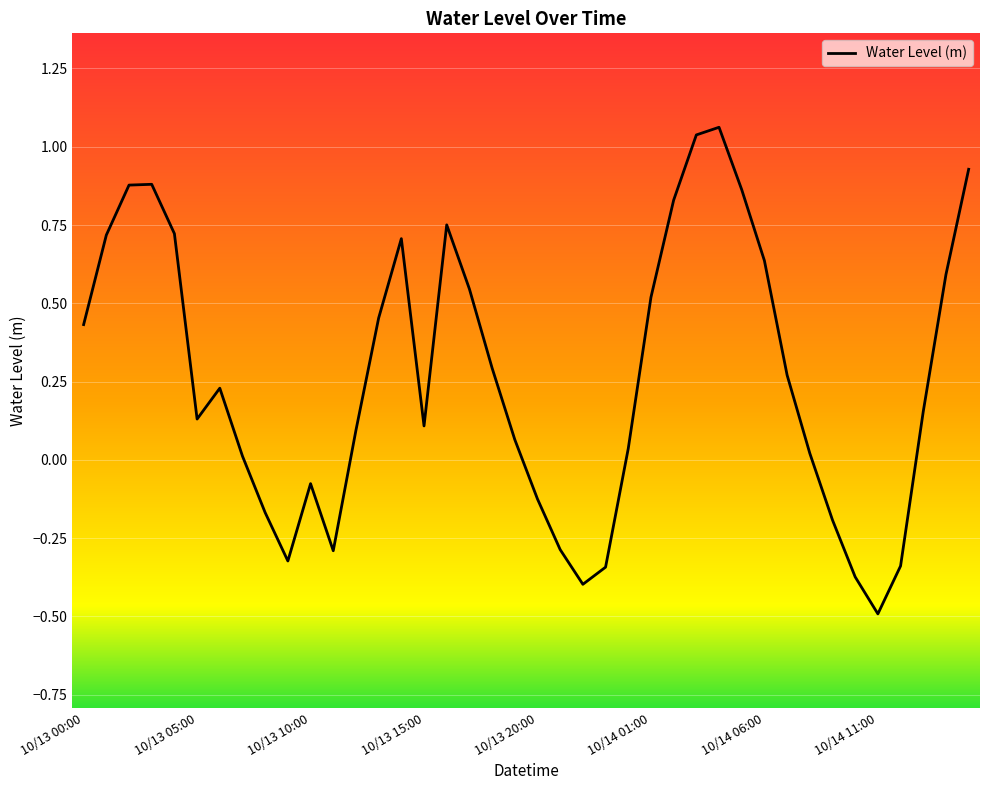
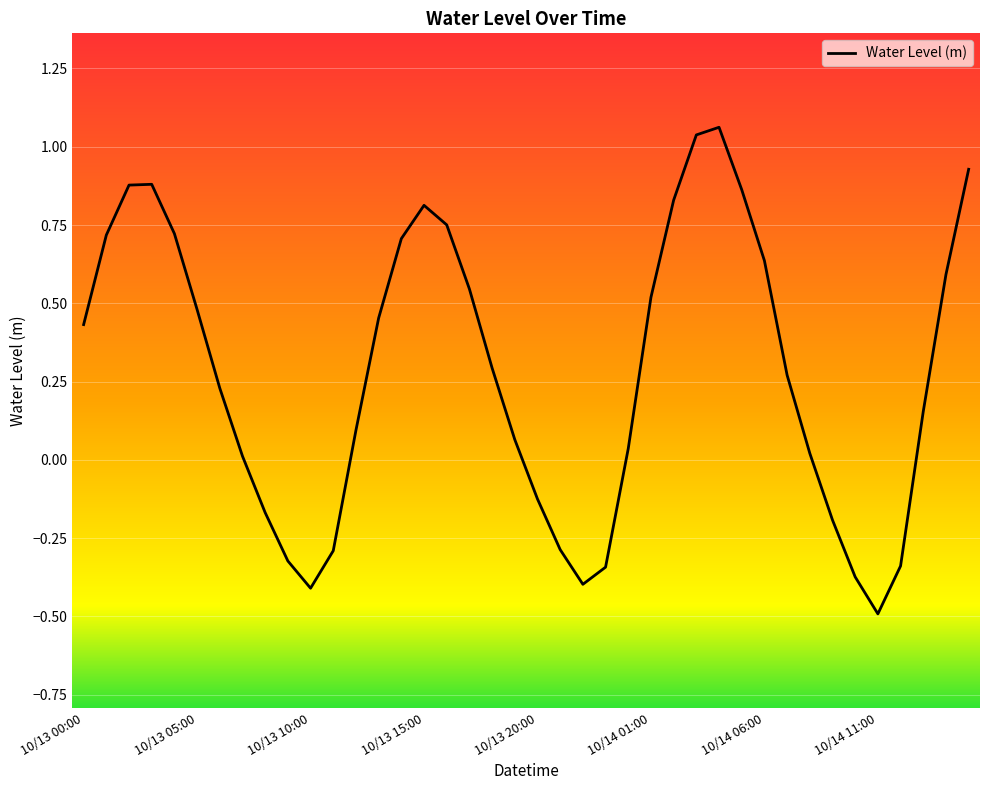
10/13 05:00: 0.13 -> 0.48
10/13 10:00: -0.08 -> -0.41
10/13 15:00: 0.11 -> 0.81
